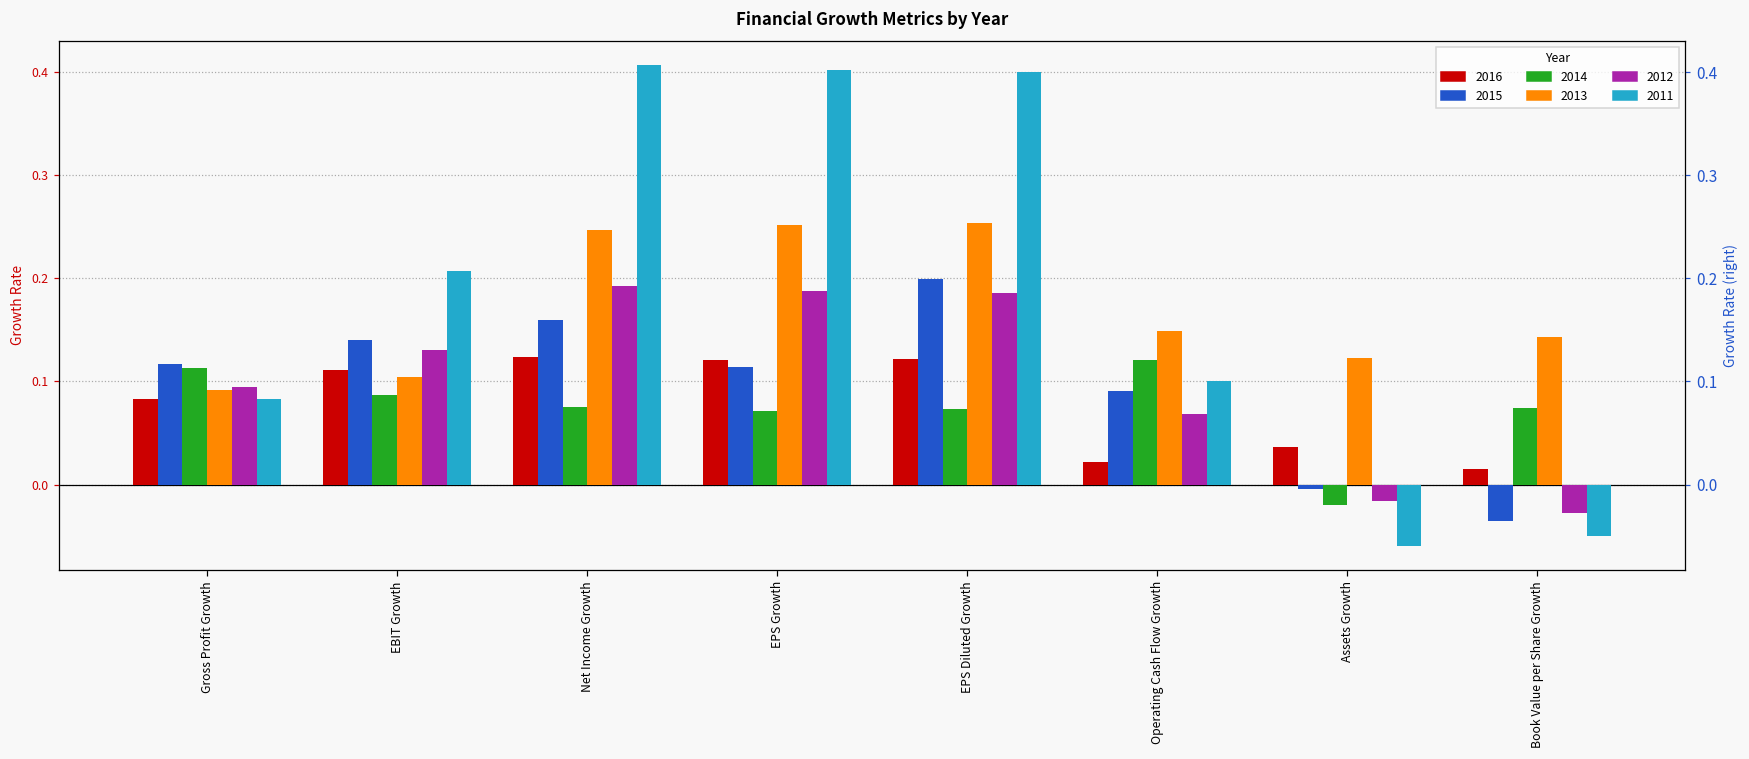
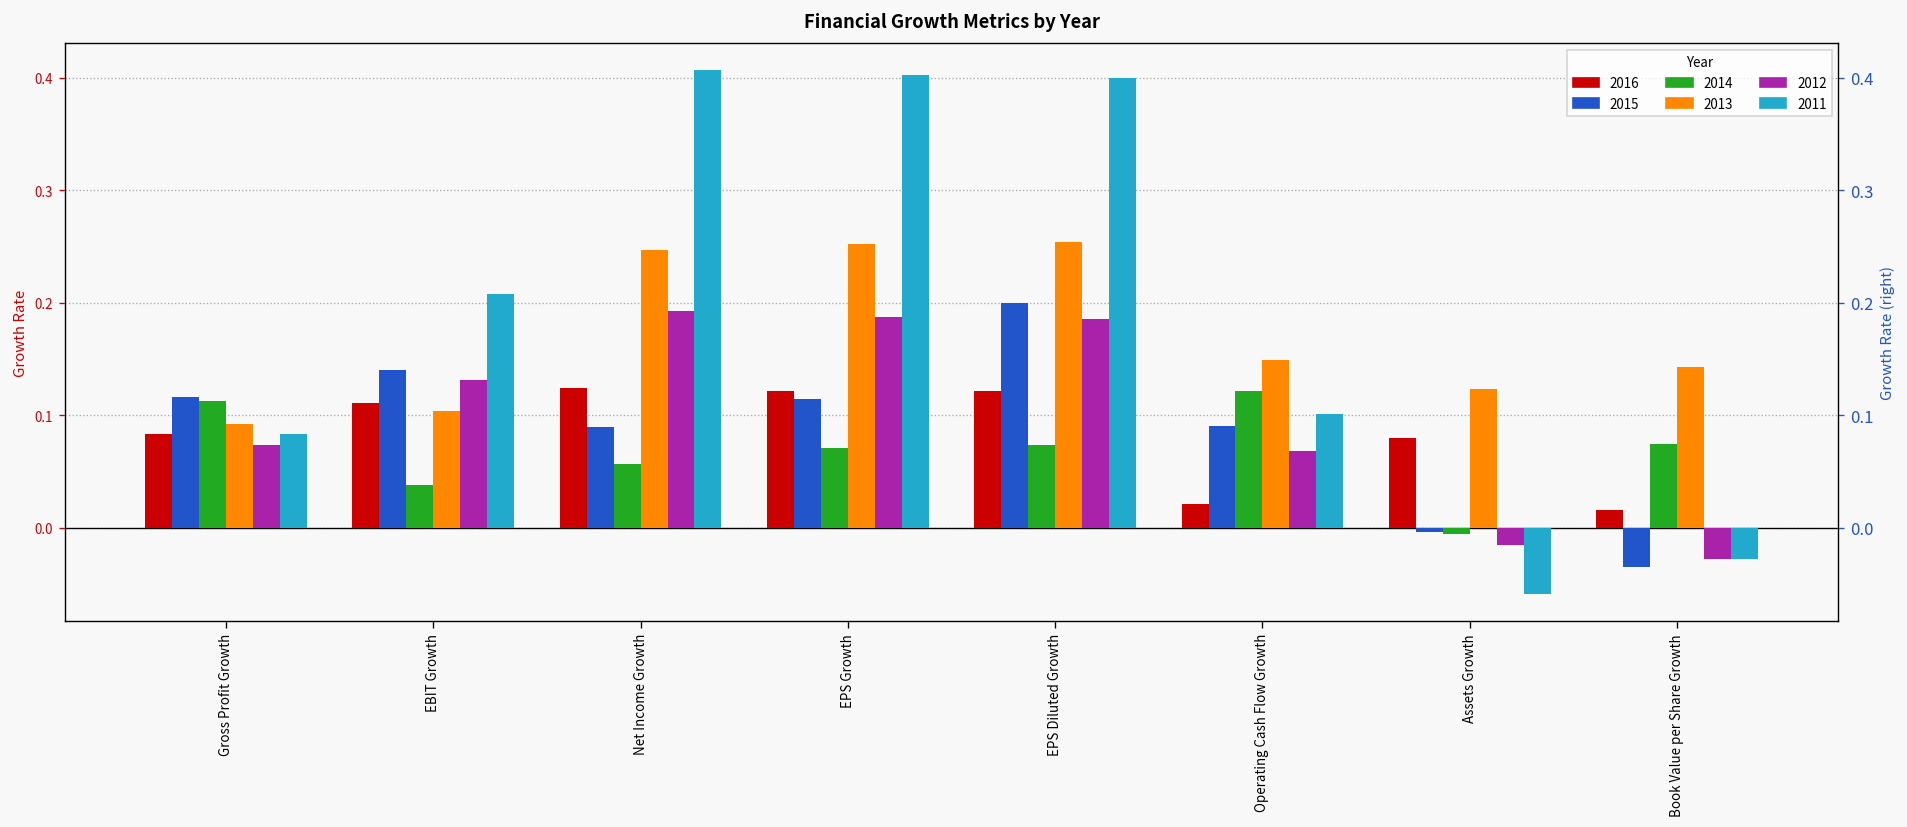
2012, Gross Profit Growth: 0.09 -> 0.07
2014, EBIT Growth: 0.09 -> 0.04
2015, Net Income Growth: 0.16 -> 0.09
2014, Net Income Growth: 0.08 -> 0.06
2016, Assets Growth: 0.04 -> 0.08
2014, Assets Growth: -0.02 -> -0.01
2011, Book Value per Share Growth: -0.05 -> -0.03
